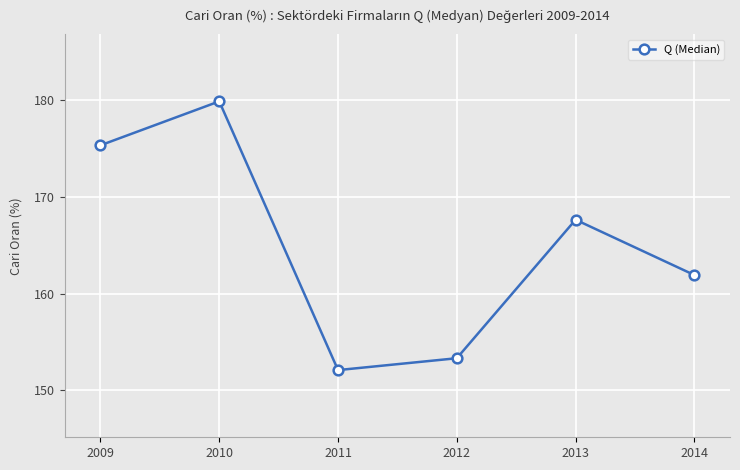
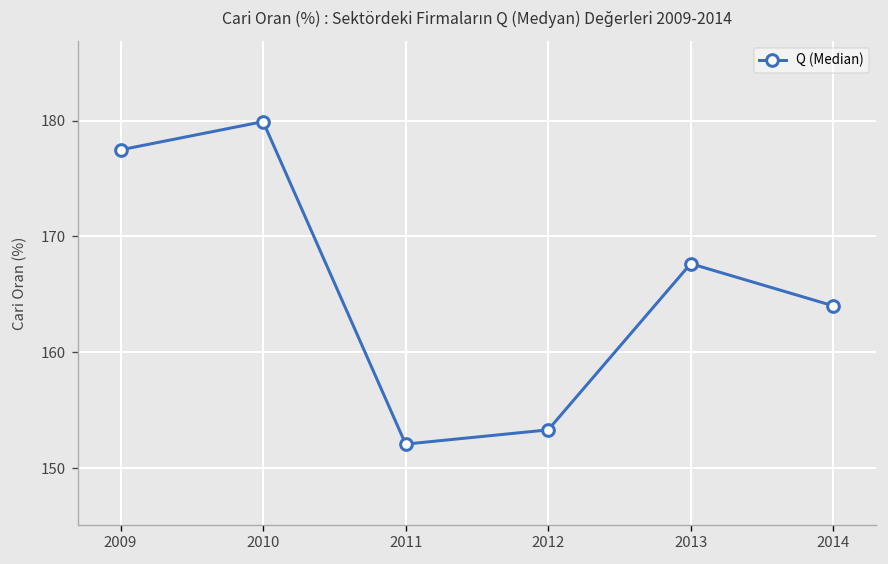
2009: 175 -> 177
2014: 162 -> 164
